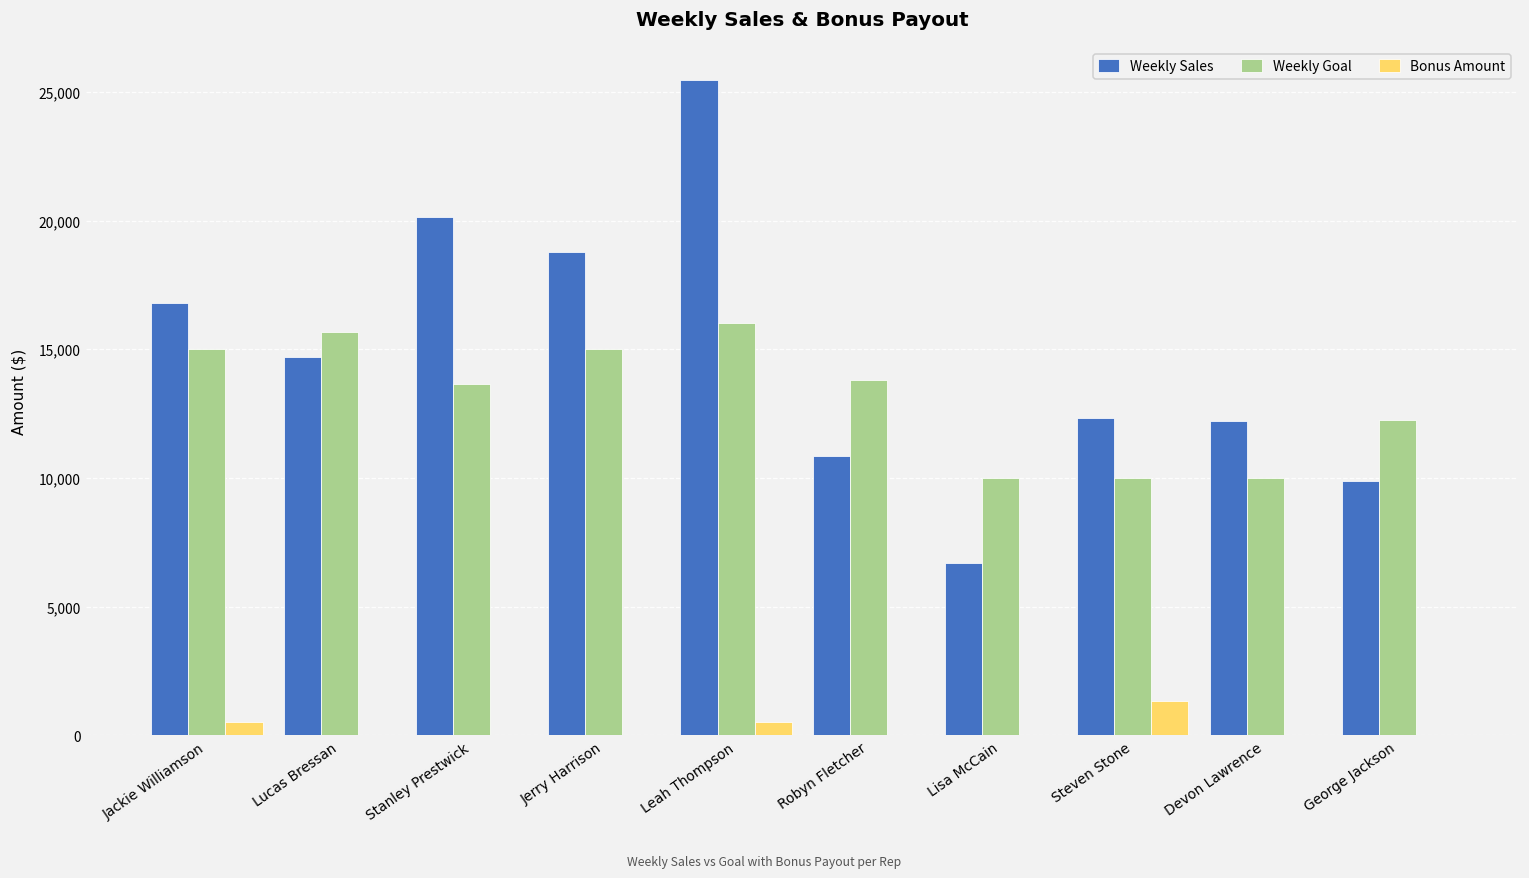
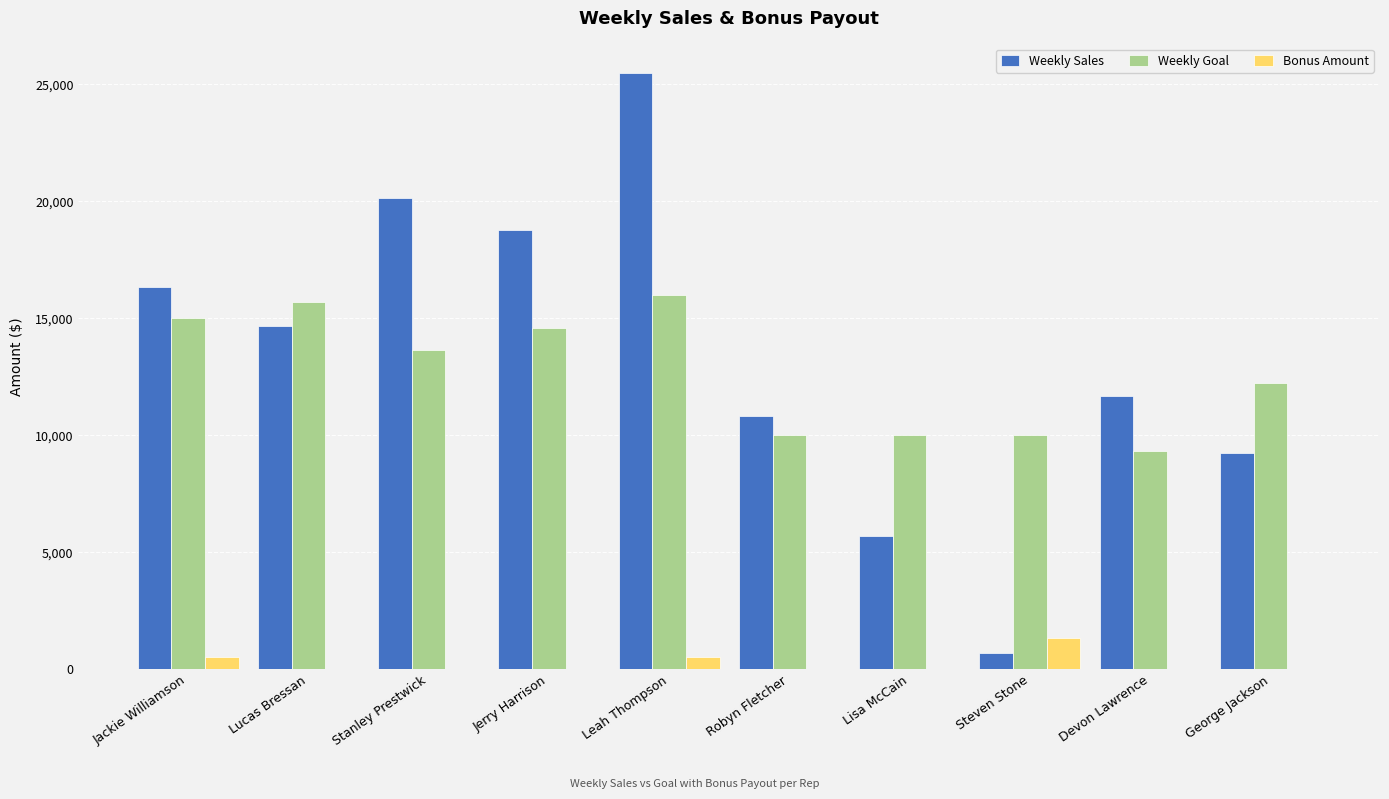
Weekly Sales, Jackie Williamson: 16,800 -> 16,400
Weekly Goal, Jerry Harrison: 15,000 -> 14,600
Weekly Goal, Robyn Fletcher: 13,800 -> 10,000
Weekly Sales, Lisa McCain: 6,700 -> 5,700
Weekly Sales, Steven Stone: 12,300 -> 700
Weekly Sales, Devon Lawrence: 12,200 -> 11,700
Weekly Goal, Devon Lawrence: 10,000 -> 9,300
Weekly Sales, George Jackson: 9,900 -> 9,300
